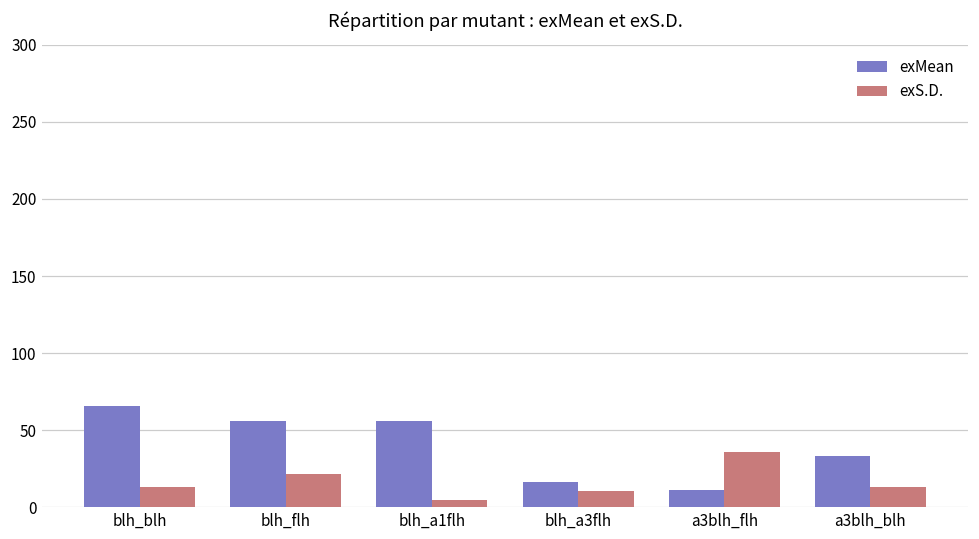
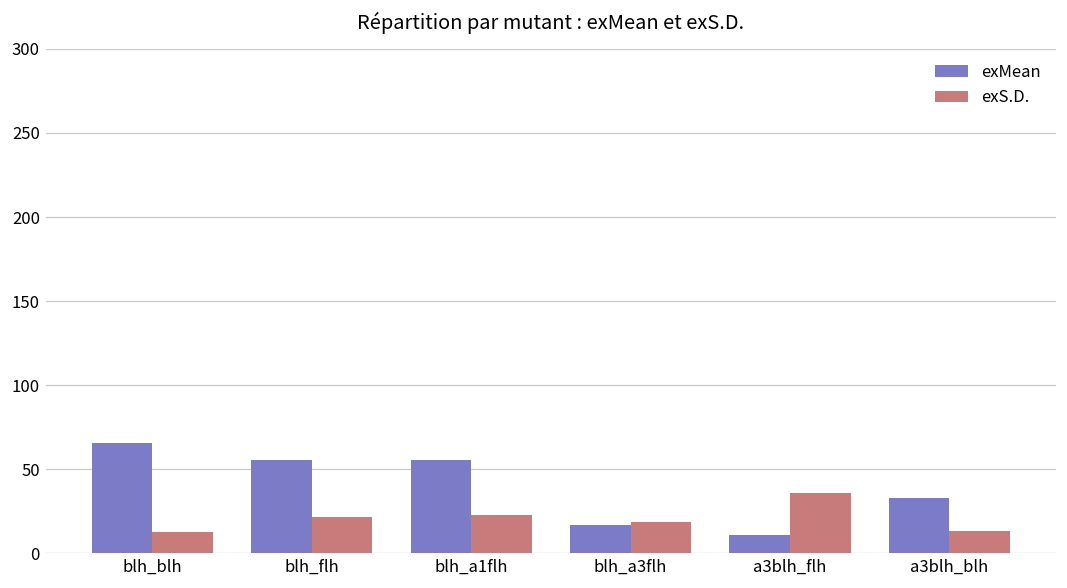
exS.D., blh_a1flh: 4 -> 23
exS.D., blh_a3flh: 10 -> 19
